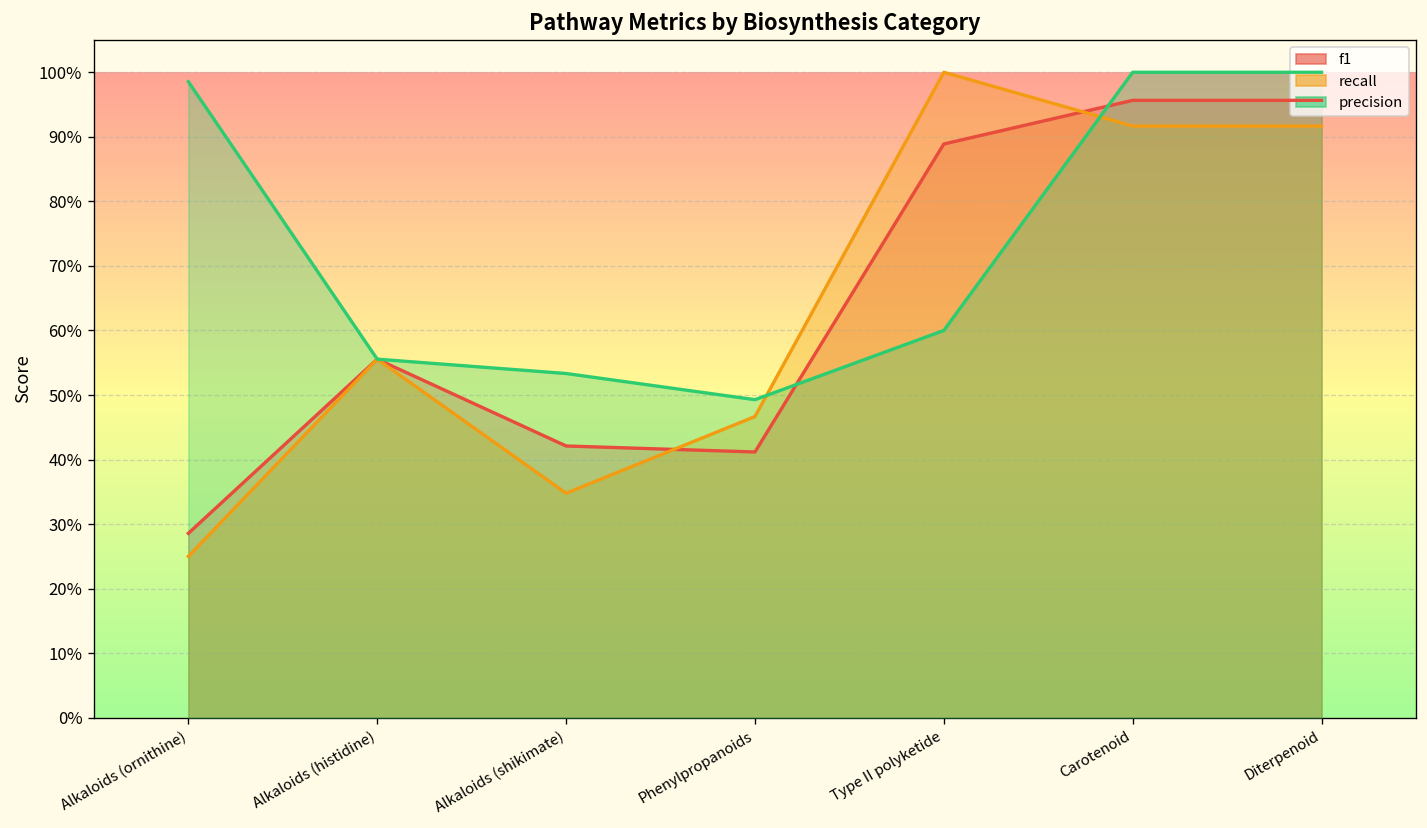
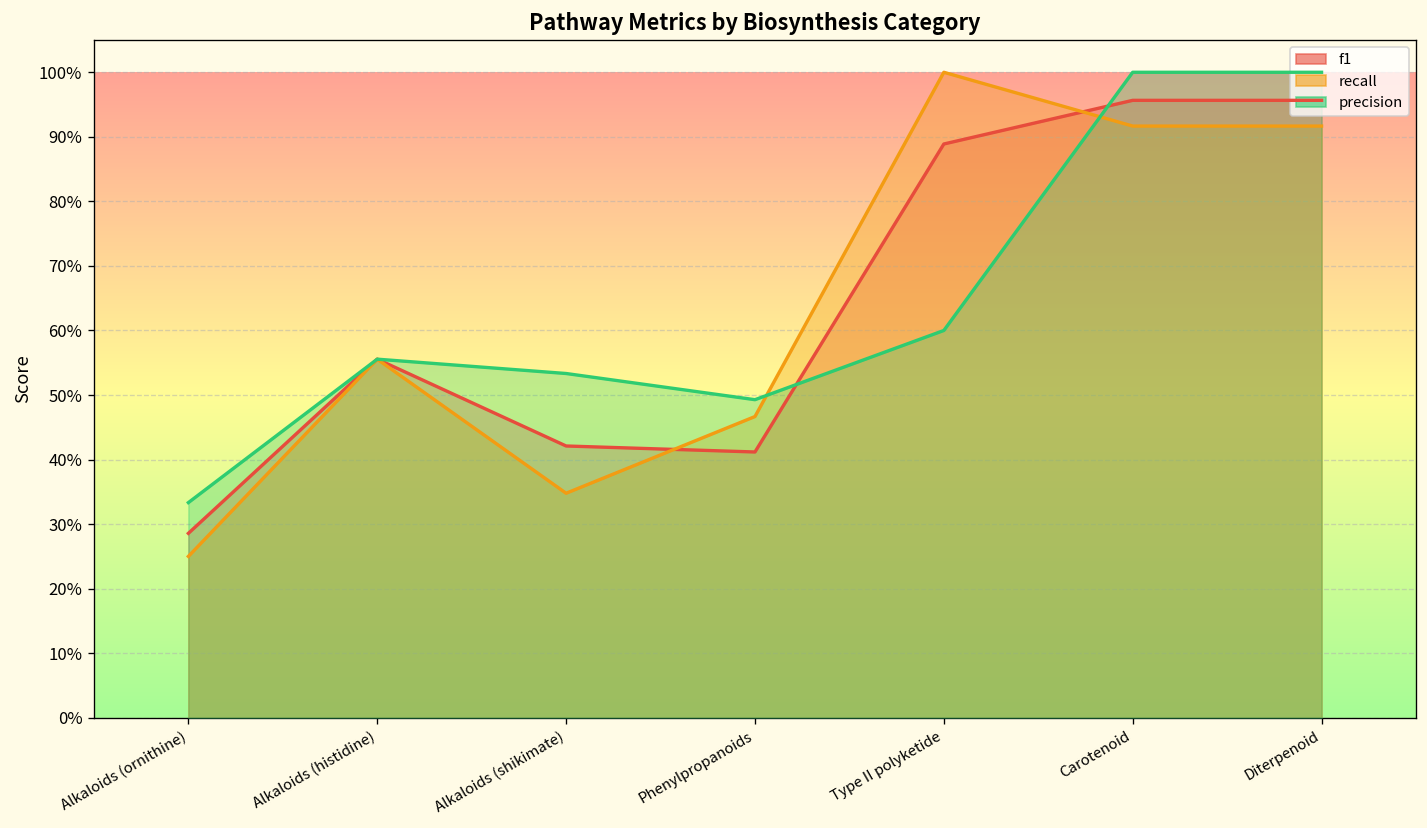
precision, Alkaloids (ornithine): 99% -> 33%
